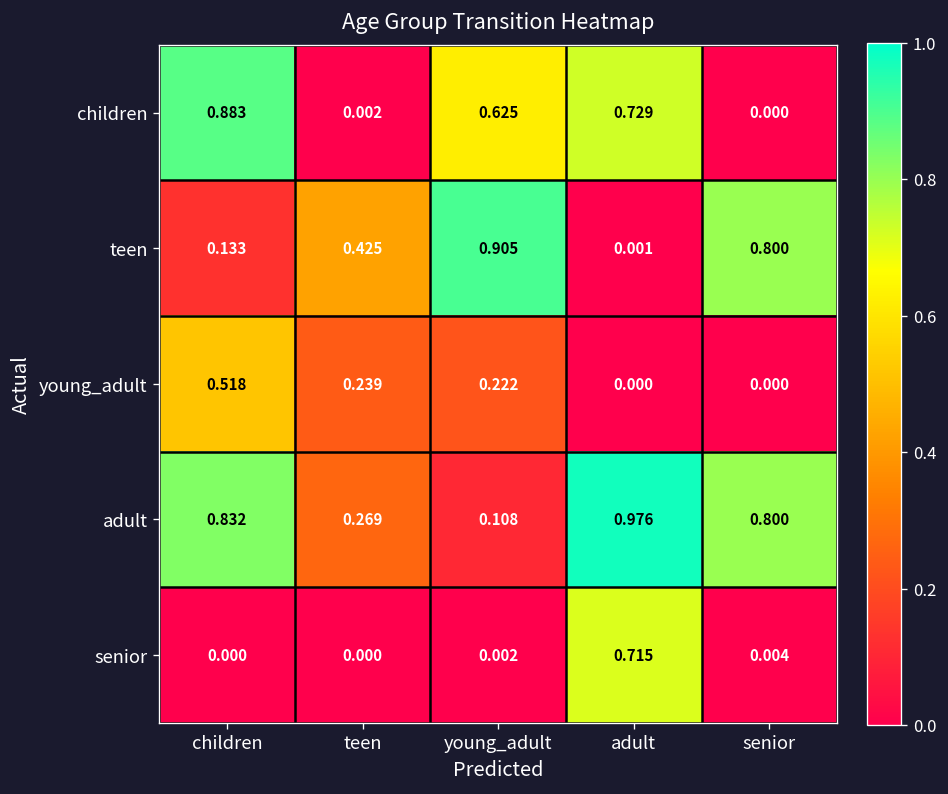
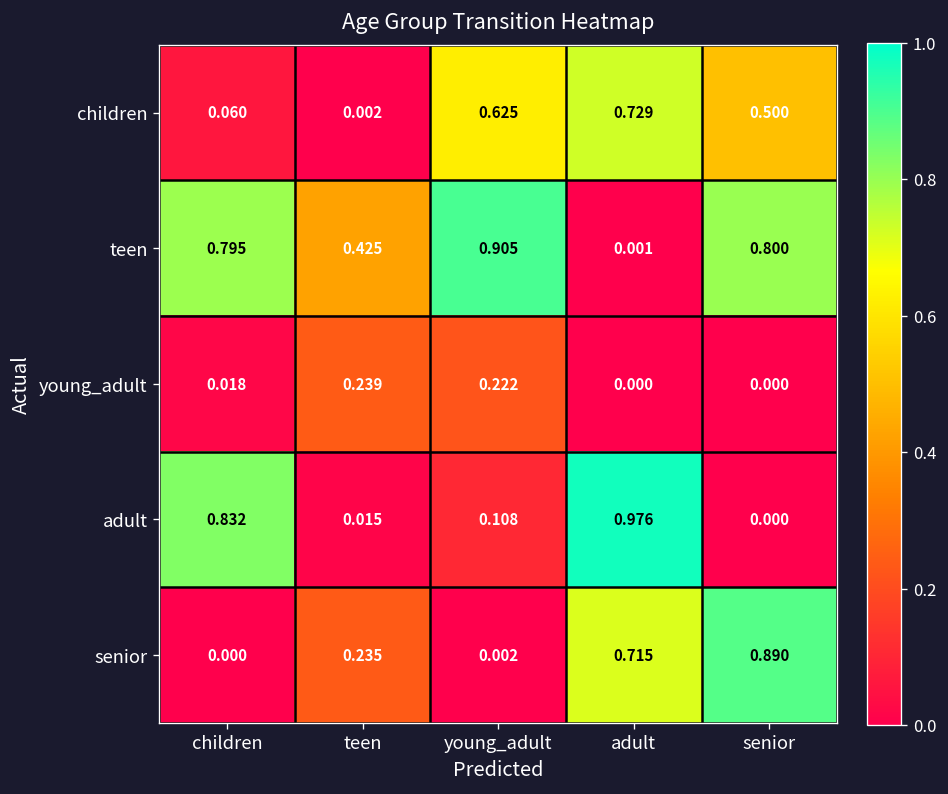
children, children: 0.883 -> 0.060
children, senior: 0.000 -> 0.500
teen, children: 0.133 -> 0.795
young_adult, children: 0.518 -> 0.018
adult, teen: 0.269 -> 0.015
adult, senior: 0.800 -> 0.000
senior, teen: 0.000 -> 0.235
senior, senior: 0.004 -> 0.890
